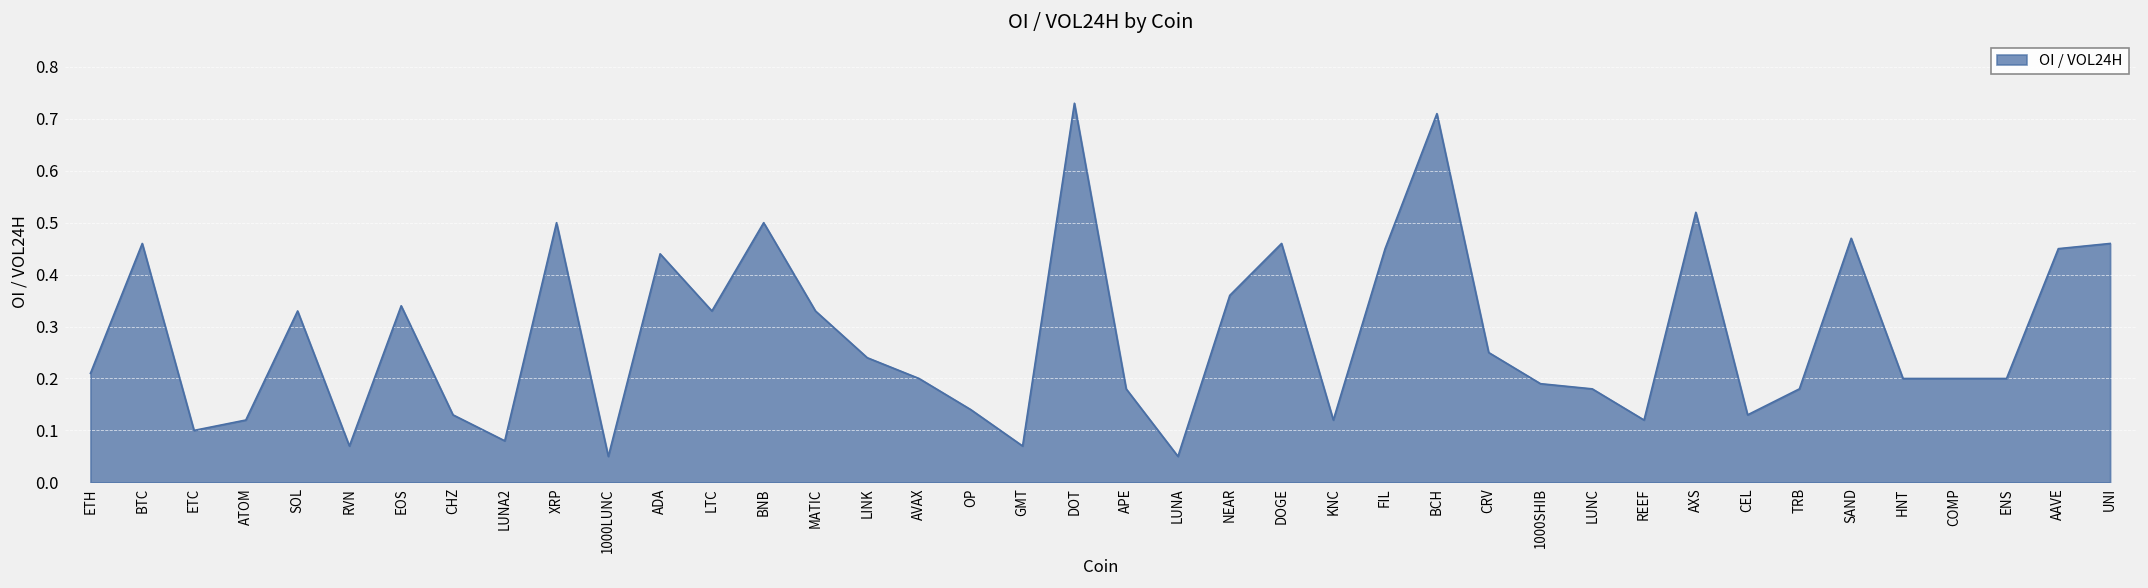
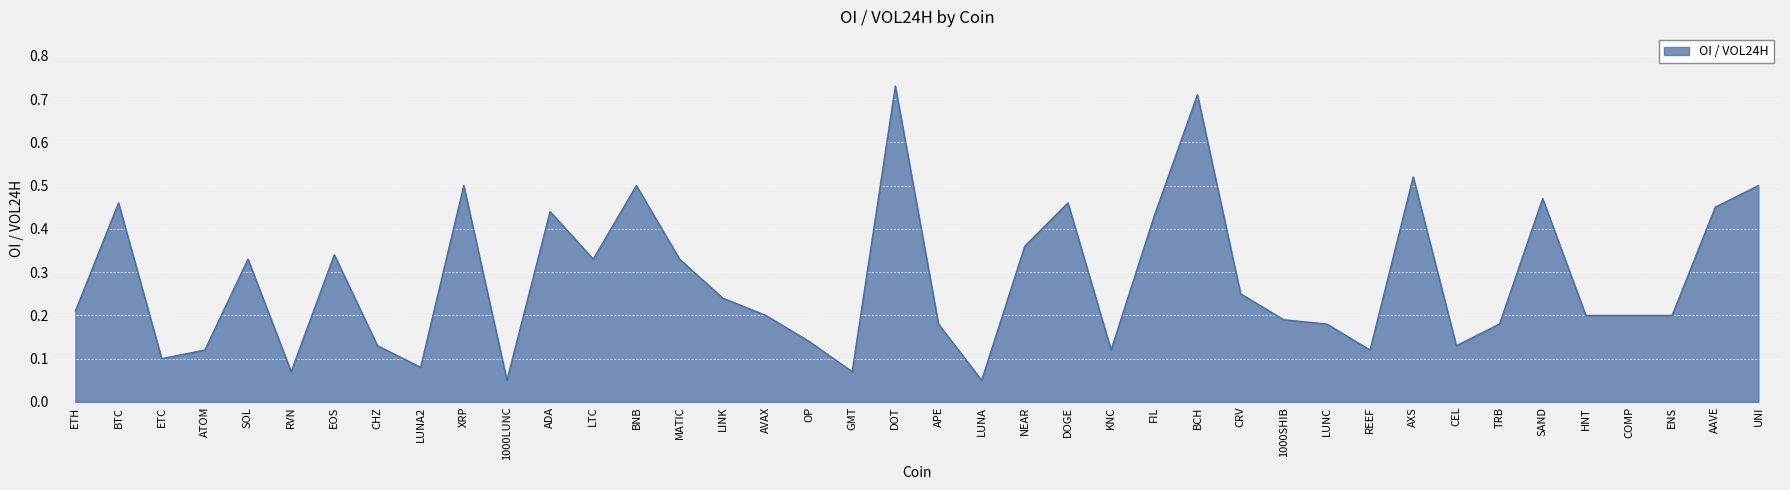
FIL: 0.45 -> 0.43
UNI: 0.46 -> 0.50
